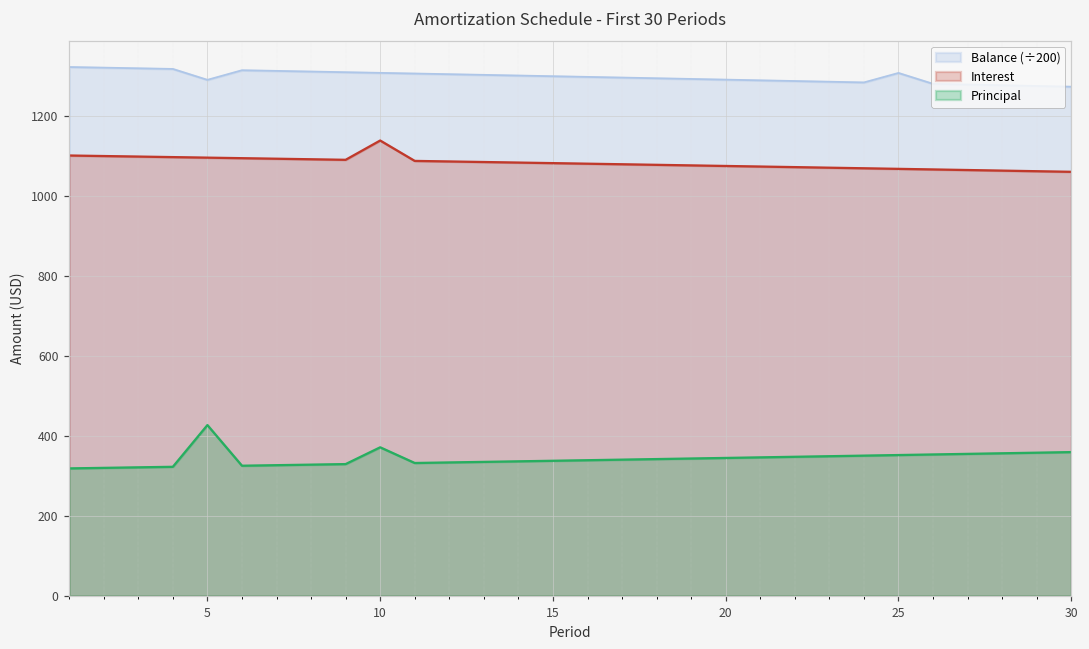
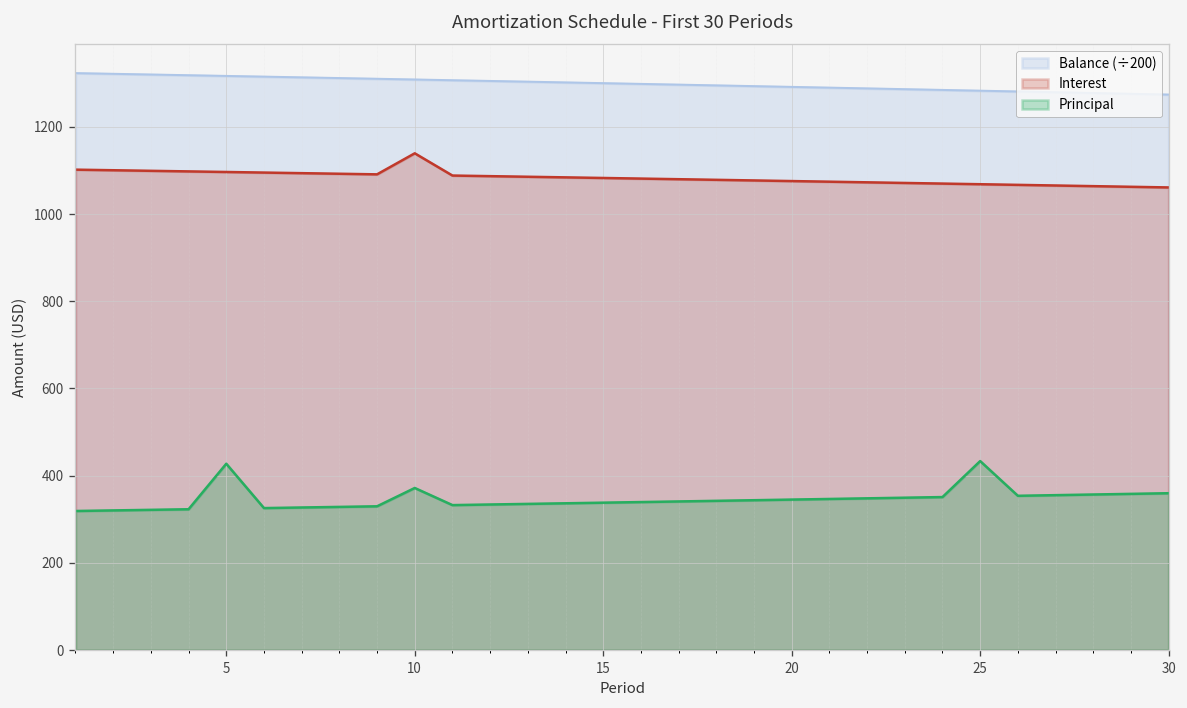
Balance (÷200), 5: 1290 -> 1320
Balance (÷200), 25: 1310 -> 1280
Principal, 25: 350 -> 430
